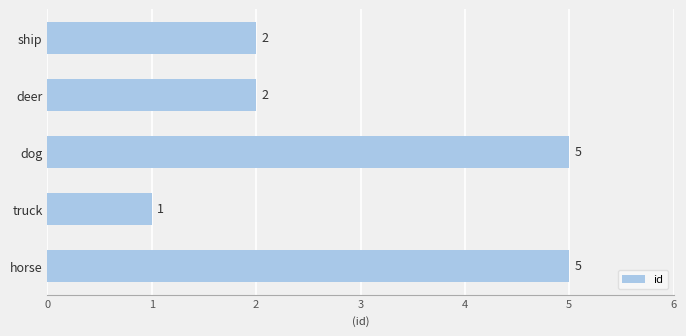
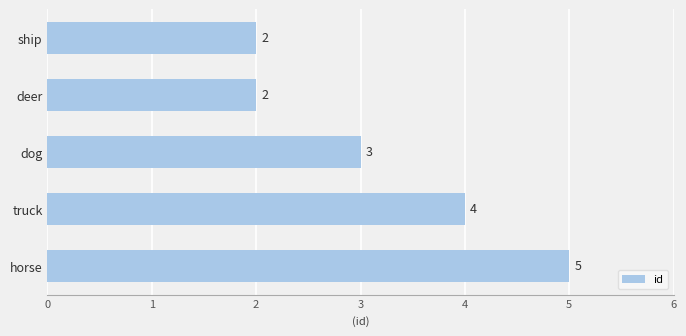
dog: 5 -> 3
truck: 1 -> 4
